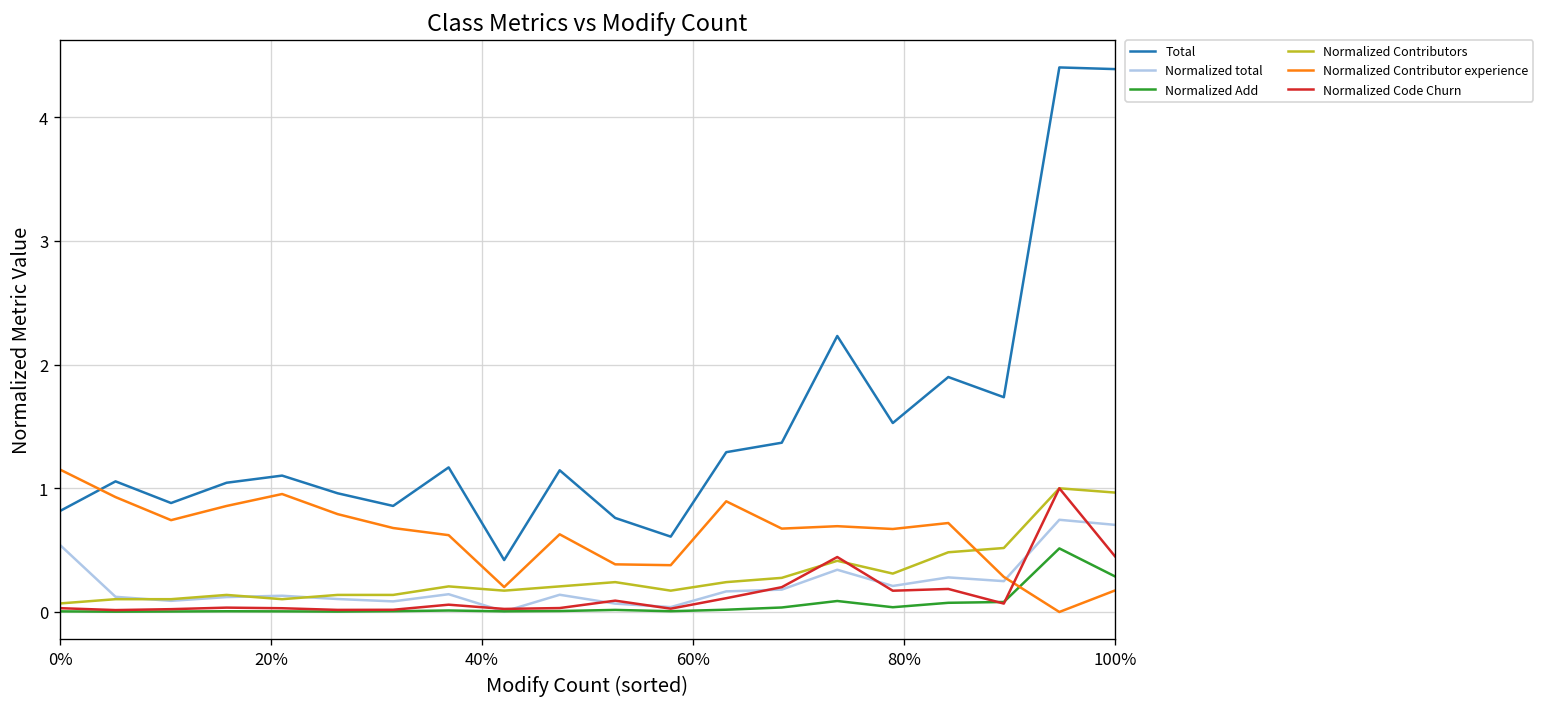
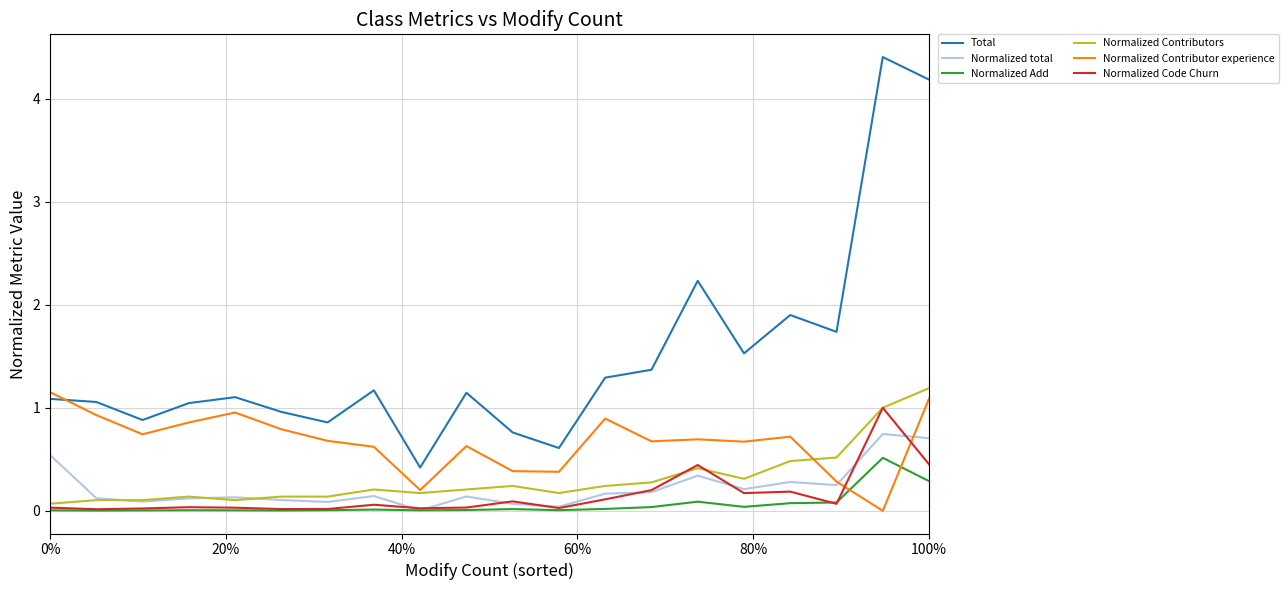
Total, 0%: 0.82 -> 1.09
Total, 100%: 4.39 -> 4.18
Normalized Contributors, 100%: 0.97 -> 1.19
Normalized Contributor experience, 100%: 0.17 -> 1.09
